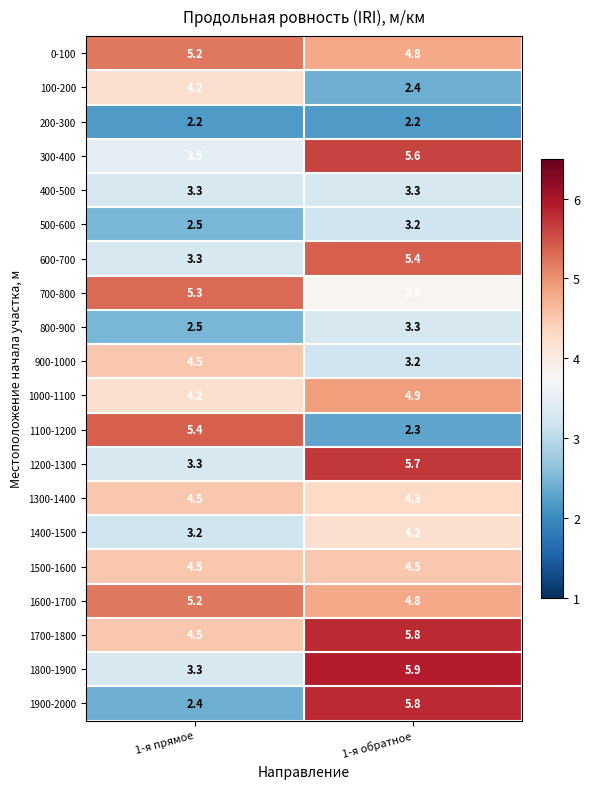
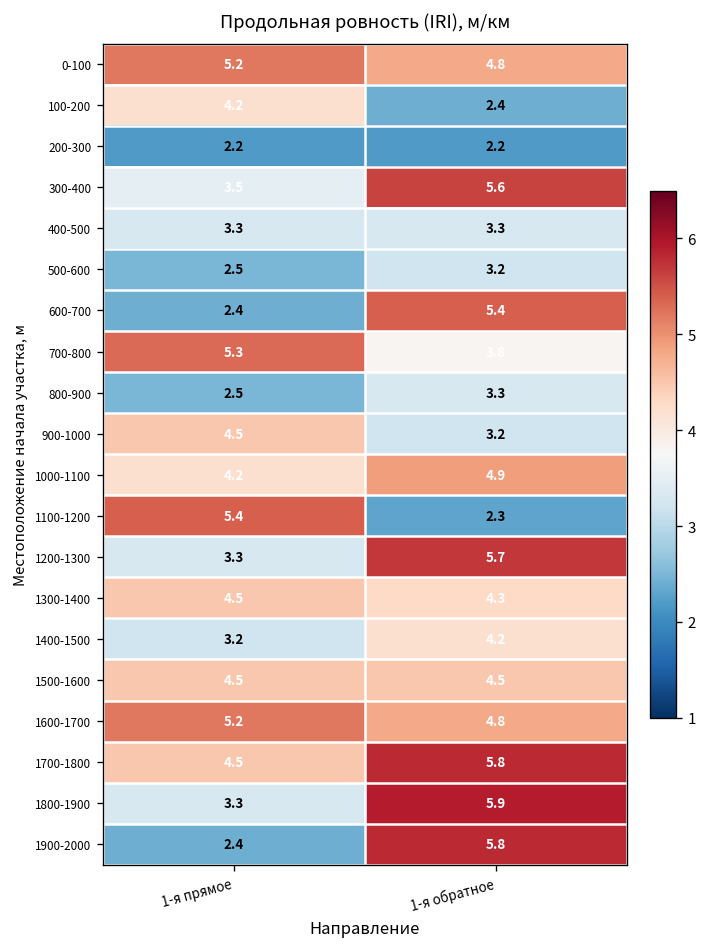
600-700, 1-я прямое: 3.3 -> 2.4
